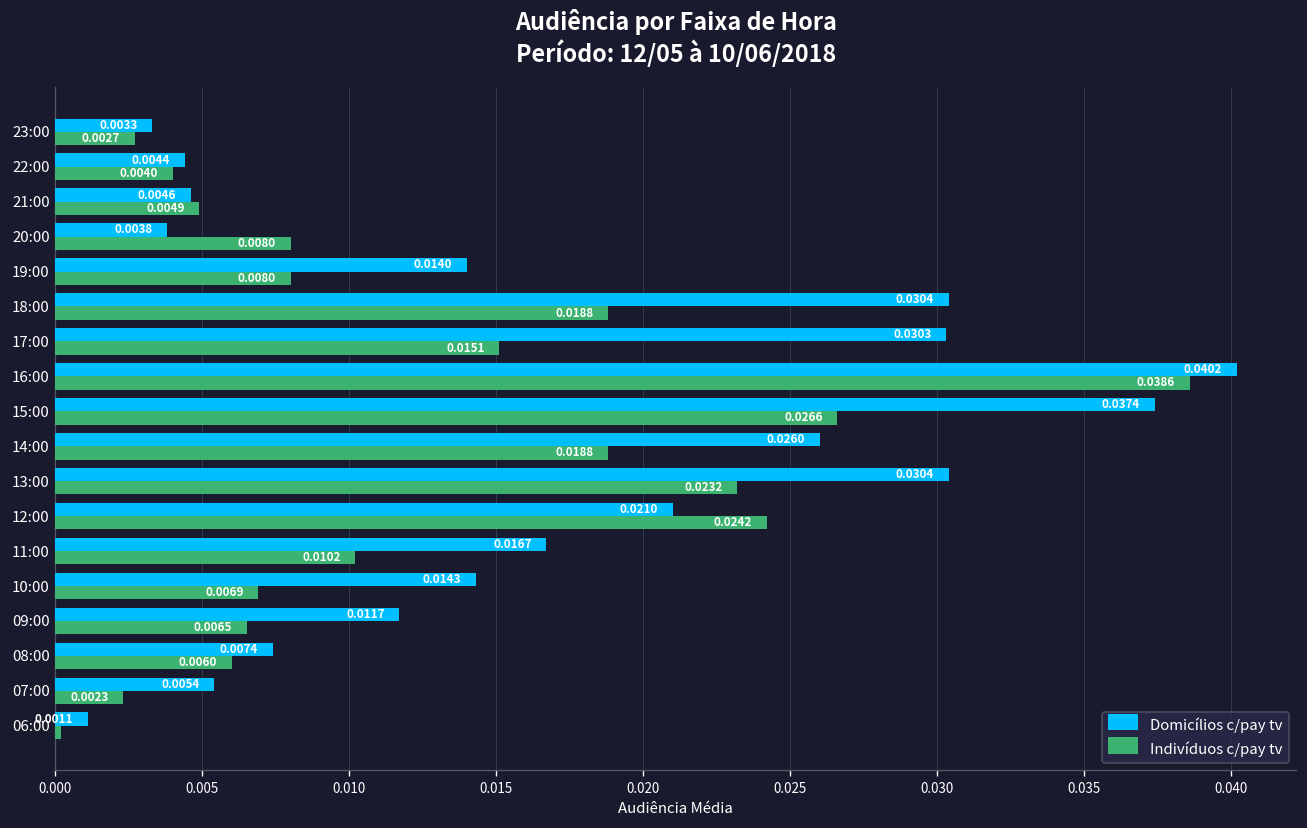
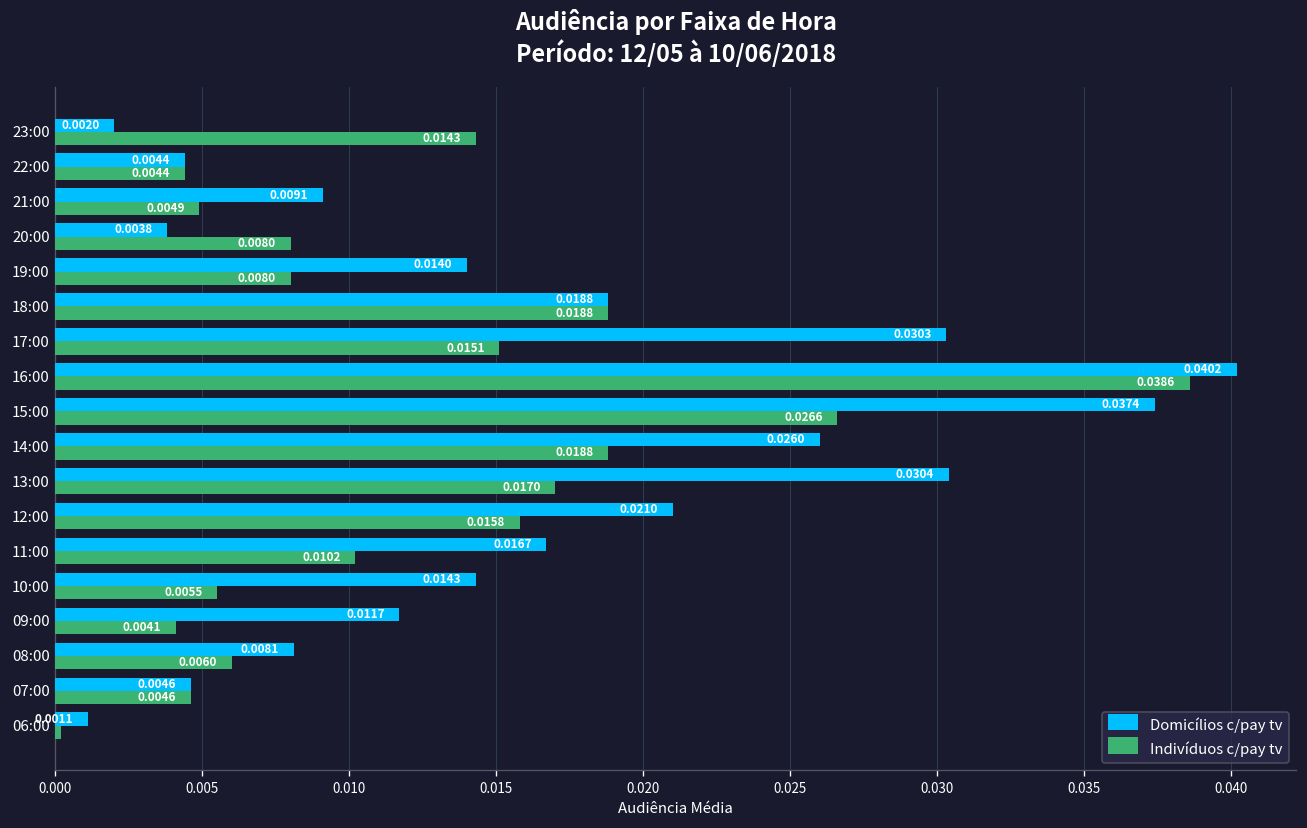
Domicílios c/pay tv, 23:00: 0.0033 -> 0.0020
Indivíduos c/pay tv, 23:00: 0.0027 -> 0.0143
Indivíduos c/pay tv, 22:00: 0.0040 -> 0.0044
Domicílios c/pay tv, 21:00: 0.0046 -> 0.0091
Domicílios c/pay tv, 18:00: 0.0304 -> 0.0188
Indivíduos c/pay tv, 13:00: 0.0232 -> 0.0170
Indivíduos c/pay tv, 12:00: 0.0242 -> 0.0158
Indivíduos c/pay tv, 10:00: 0.0069 -> 0.0055
Indivíduos c/pay tv, 09:00: 0.0065 -> 0.0041
Domicílios c/pay tv, 08:00: 0.0074 -> 0.0081
Domicílios c/pay tv, 07:00: 0.0054 -> 0.0046
Indivíduos c/pay tv, 07:00: 0.0023 -> 0.0046
